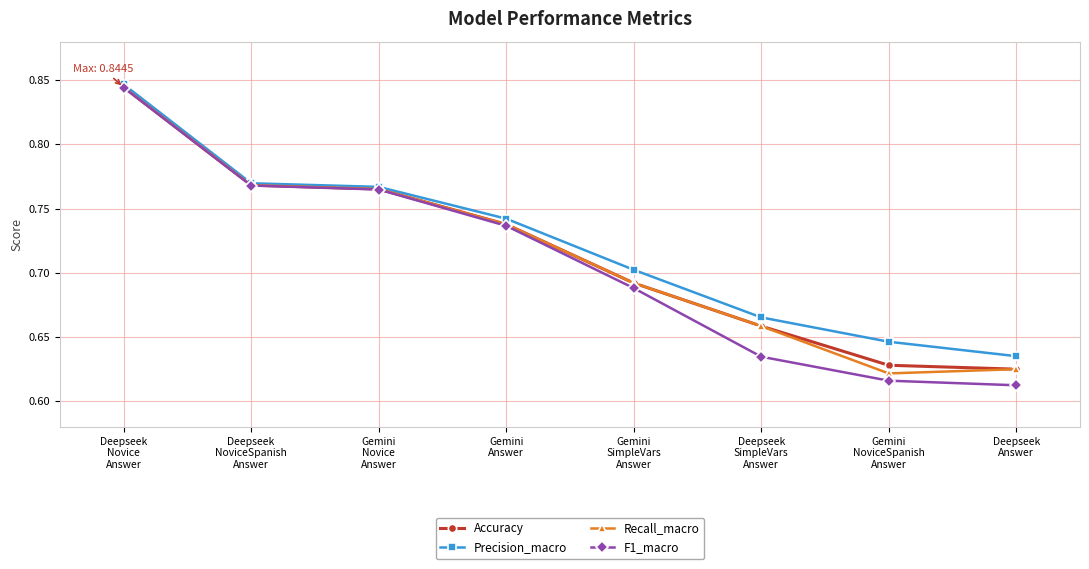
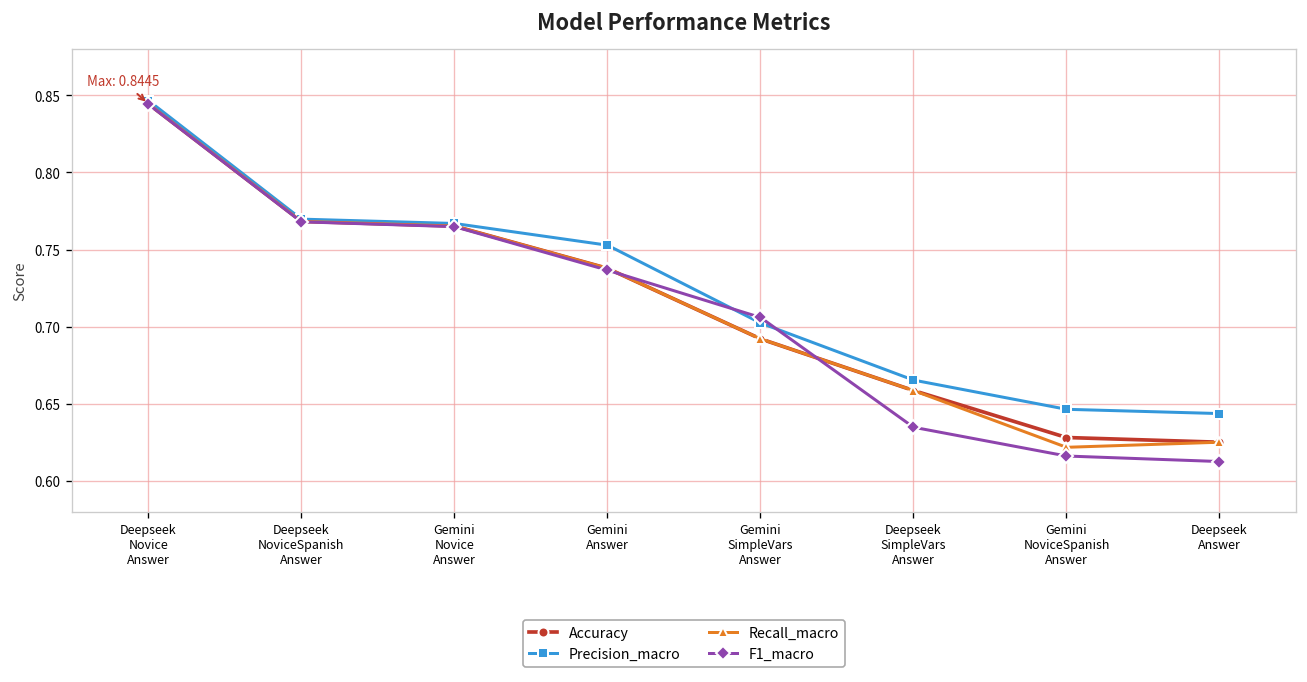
Precision_macro, Gemini Answer: 0.742 -> 0.753
F1_macro, Gemini SimpleVars Answer: 0.688 -> 0.706
Precision_macro, Deepseek Answer: 0.635 -> 0.644
